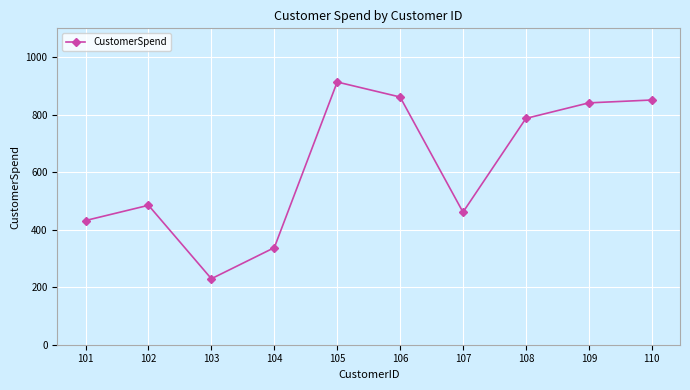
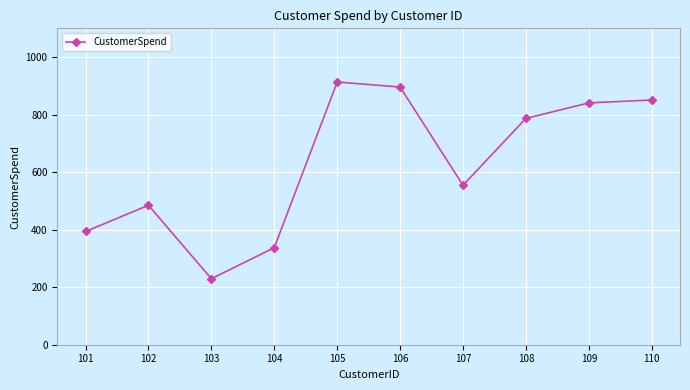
101: 430 -> 390
106: 860 -> 900
107: 460 -> 550
